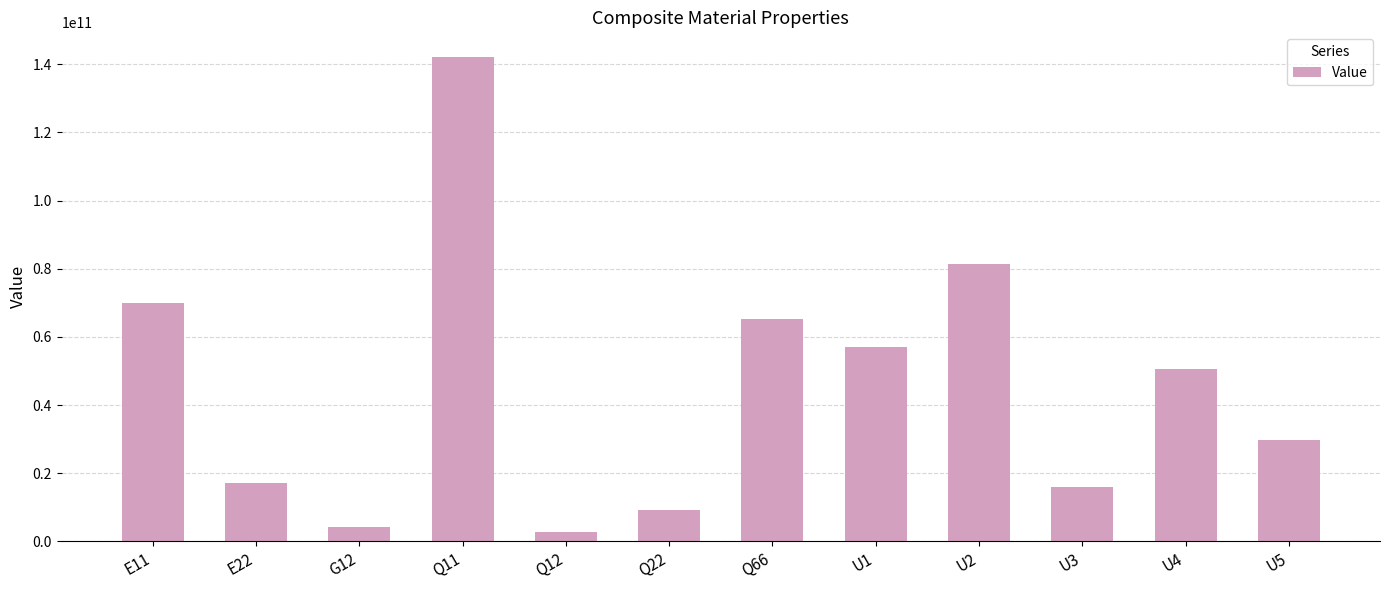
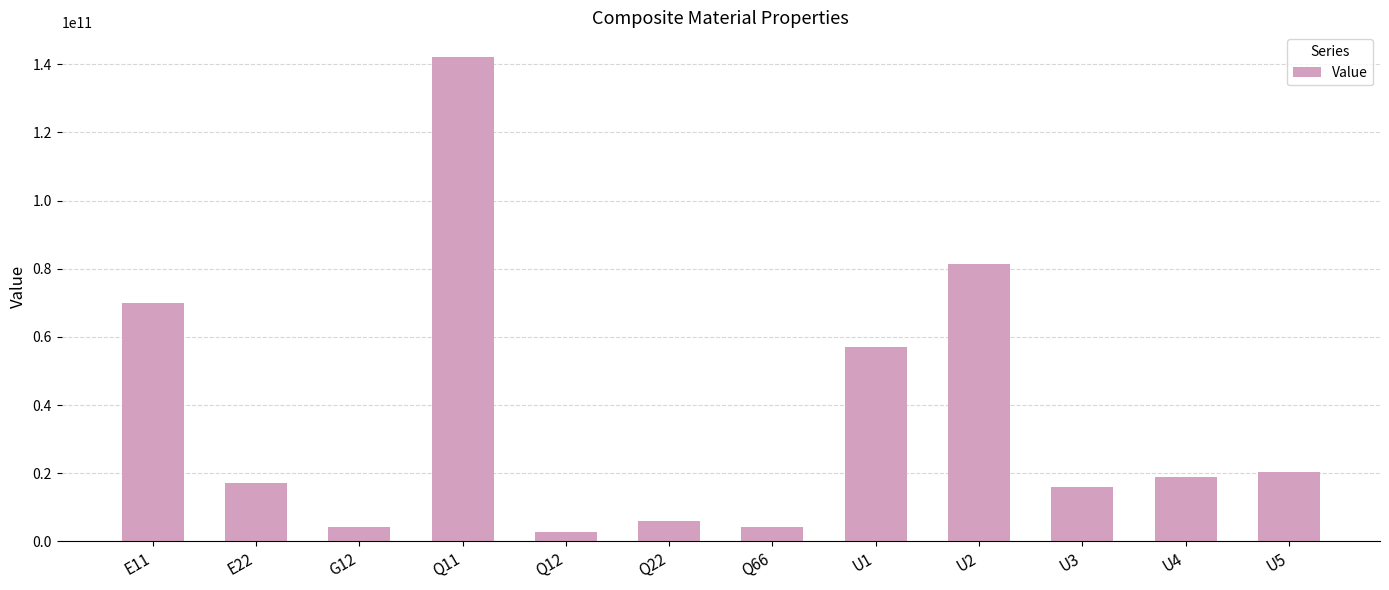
Q22: 9000000000 -> 6000000000
Q66: 65000000000 -> 4000000000
U4: 51000000000 -> 19000000000
U5: 30000000000 -> 20000000000
